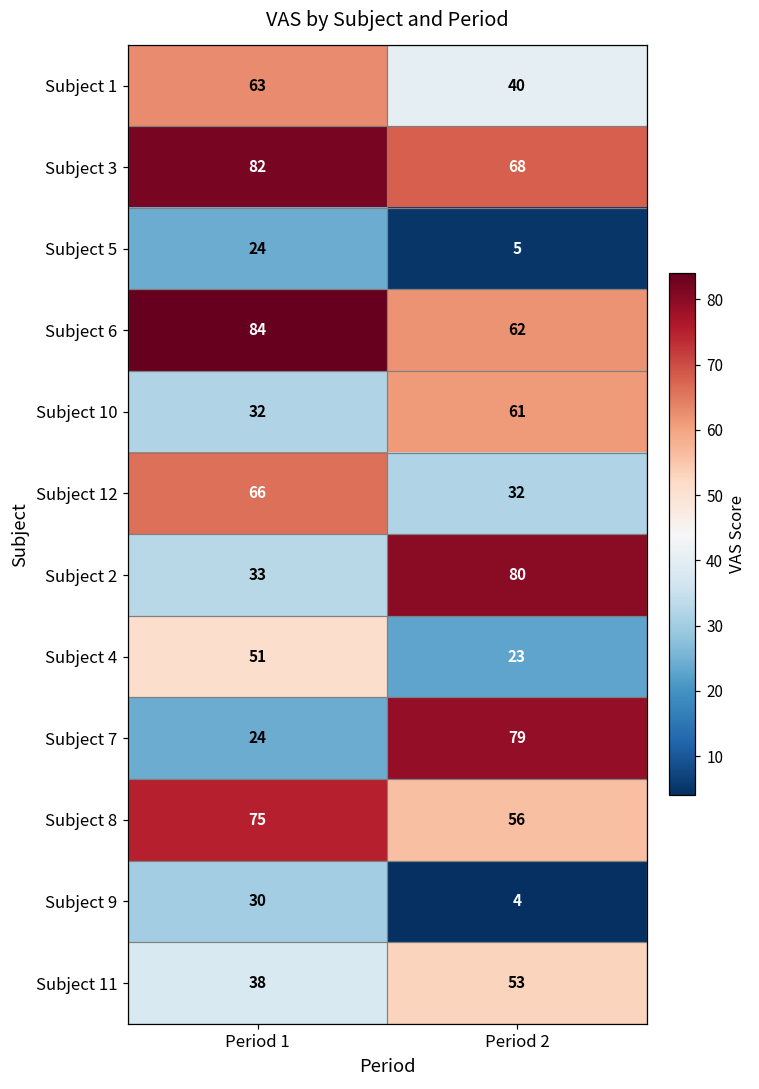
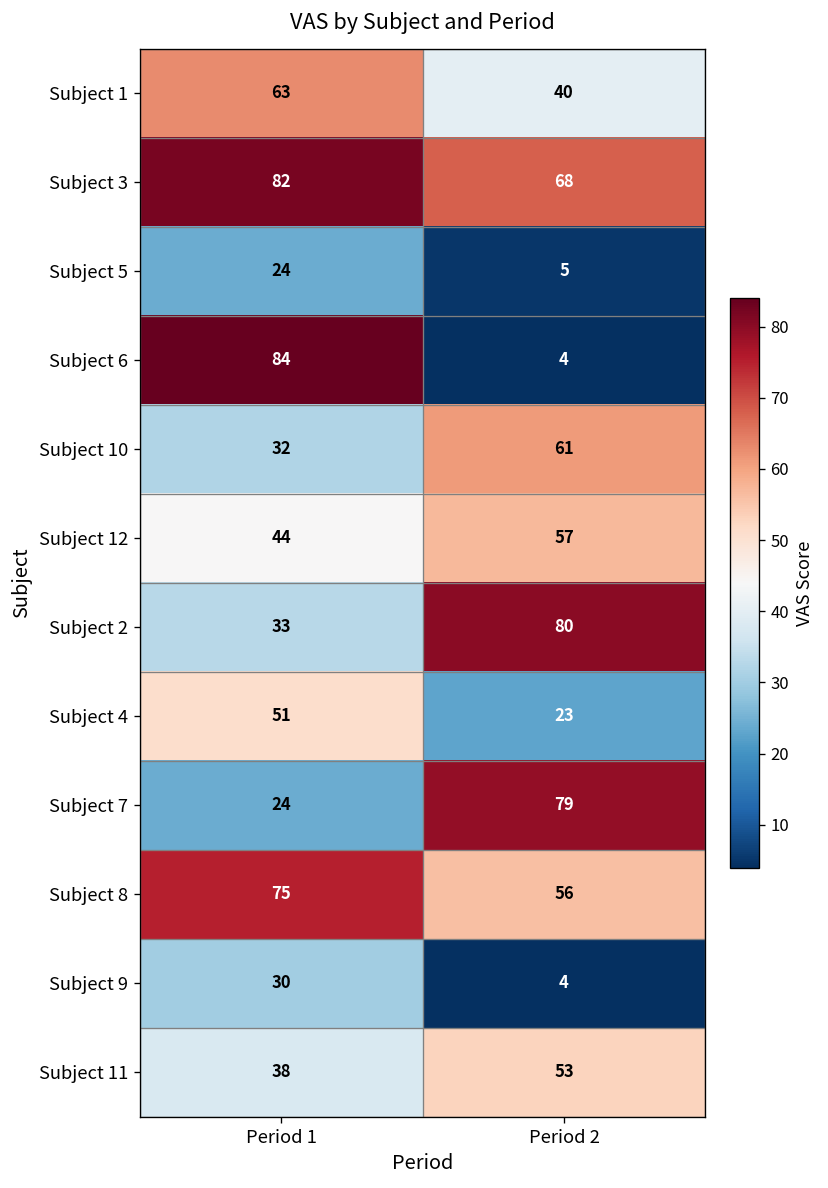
Subject 6, Period 2: 62 -> 4
Subject 12, Period 1: 66 -> 44
Subject 12, Period 2: 32 -> 57
